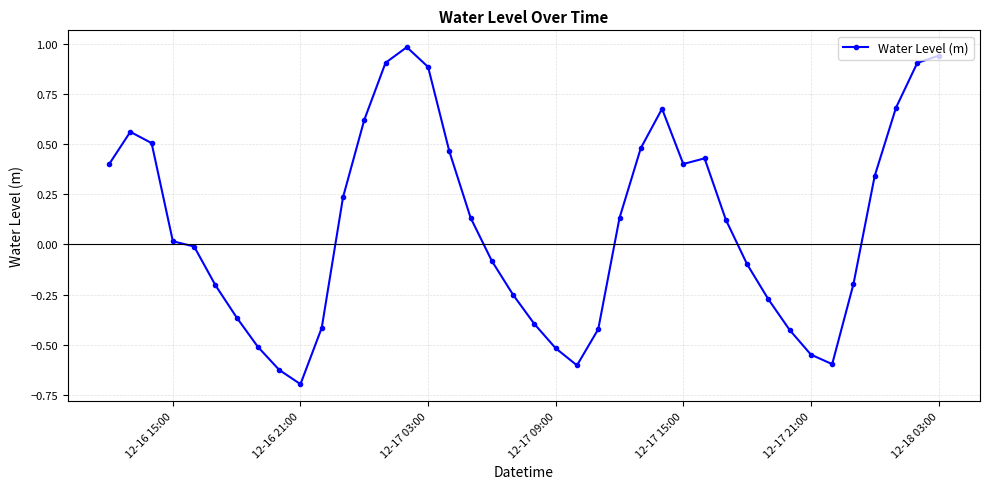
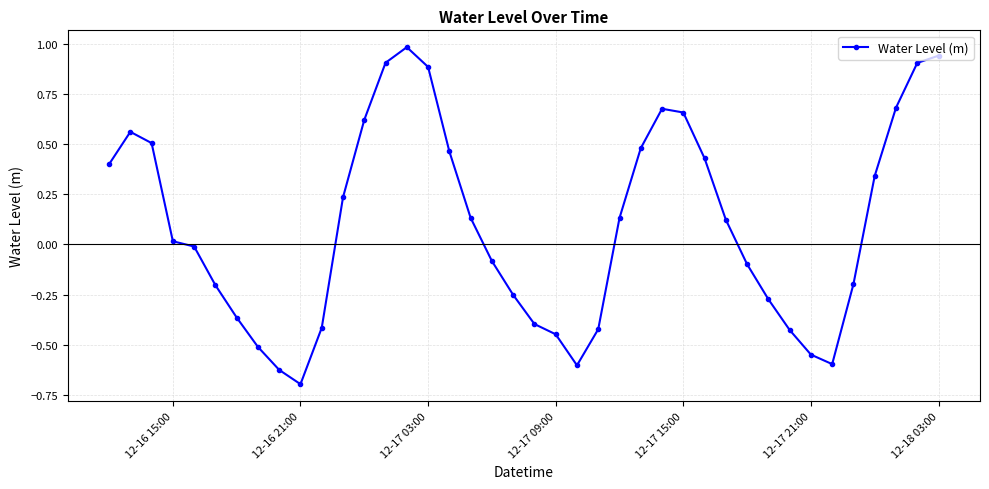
12-17 09:00: -0.52 -> -0.45
12-17 15:00: 0.40 -> 0.66
